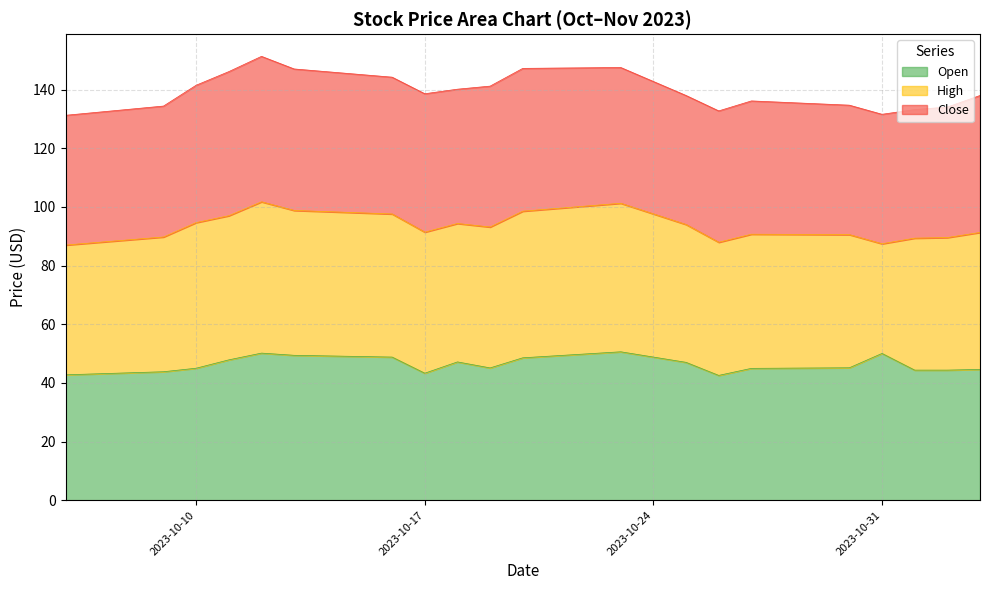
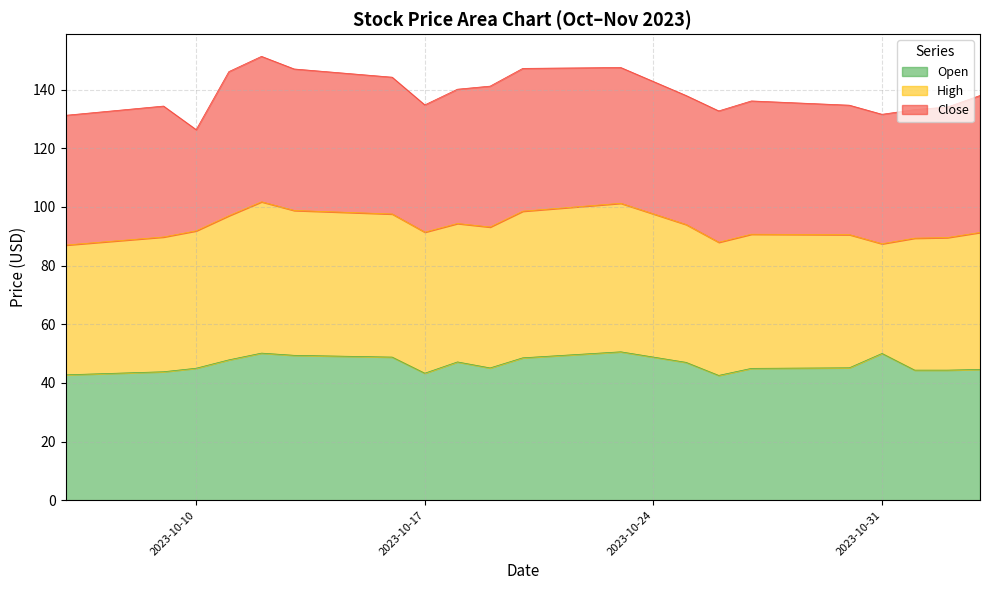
High, 2023-10-10: 50 -> 47
Close, 2023-10-10: 47 -> 35
Close, 2023-10-17: 47 -> 43
